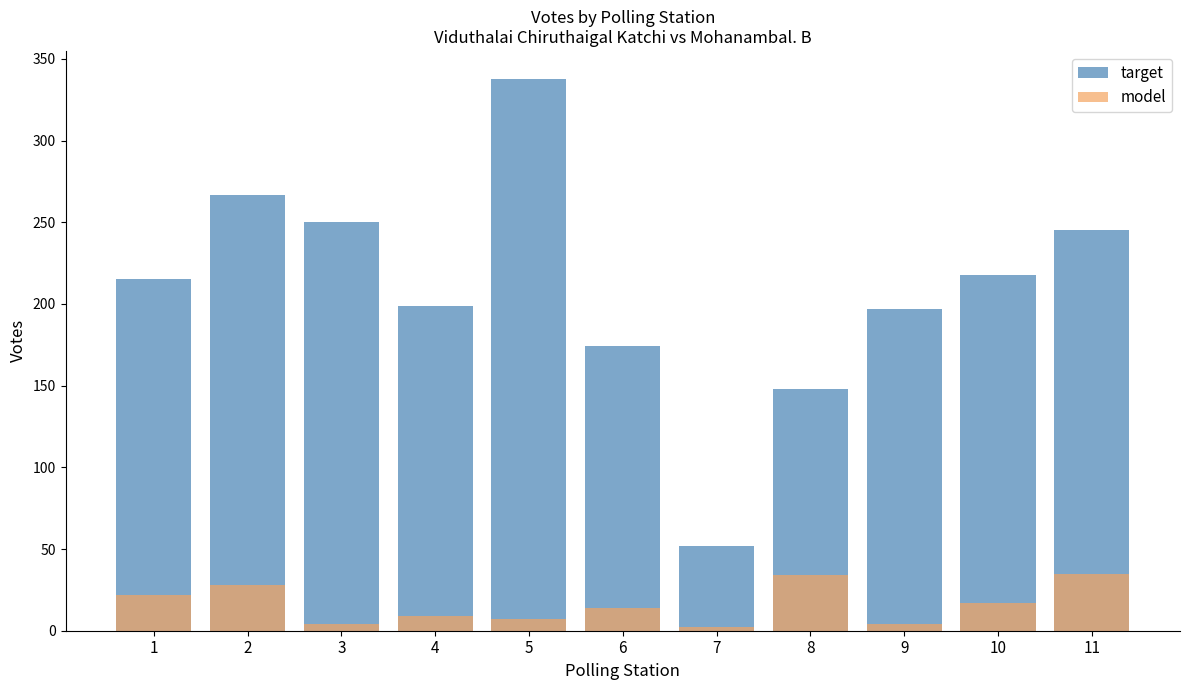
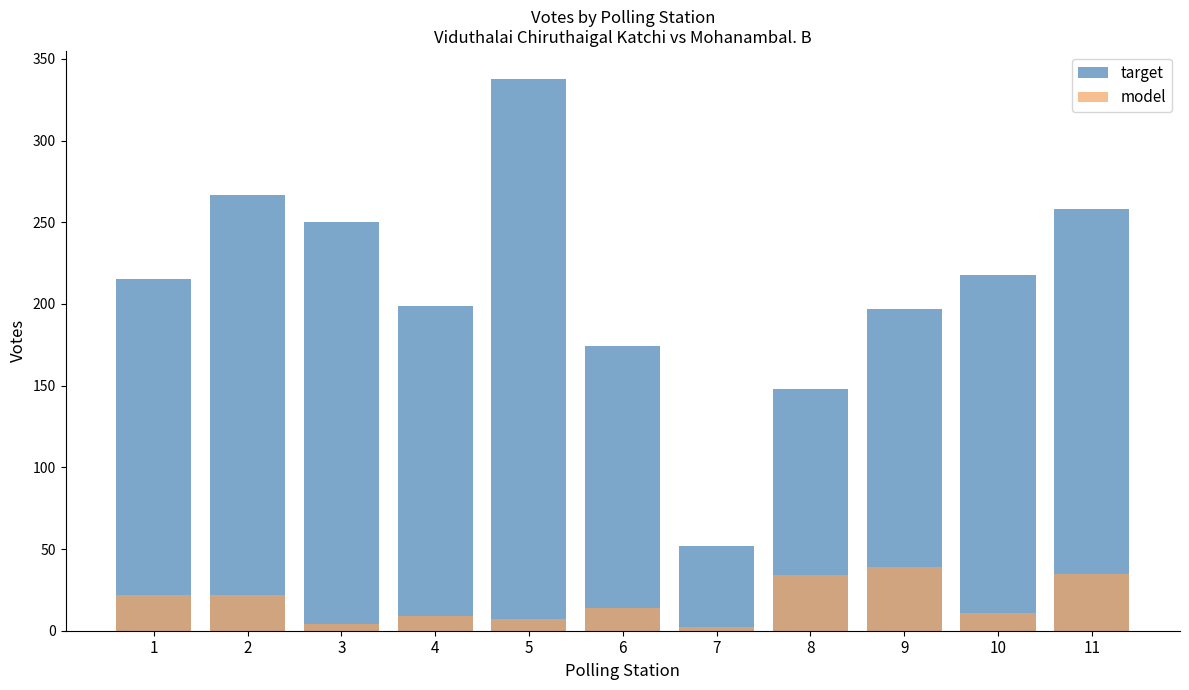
model, 2: 28 -> 22
model, 9: 4 -> 39
model, 10: 17 -> 11
target, 11: 245 -> 258
